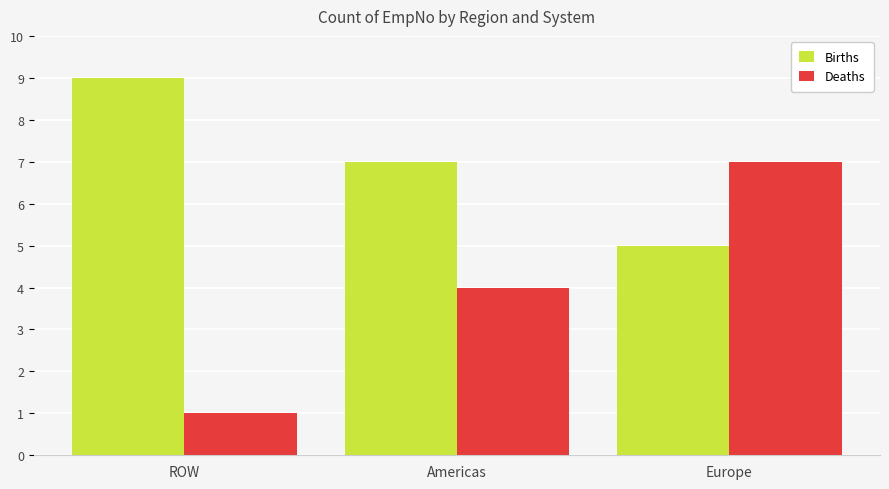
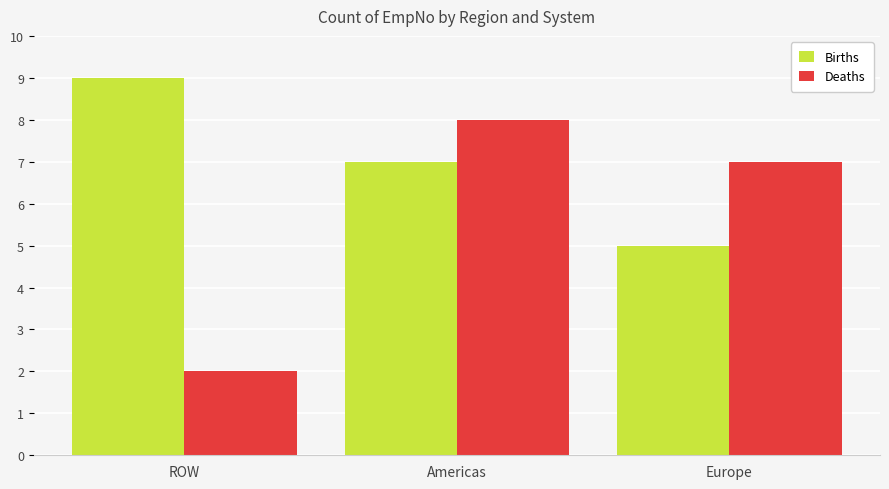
Deaths, ROW: 1 -> 2
Deaths, Americas: 4 -> 8
